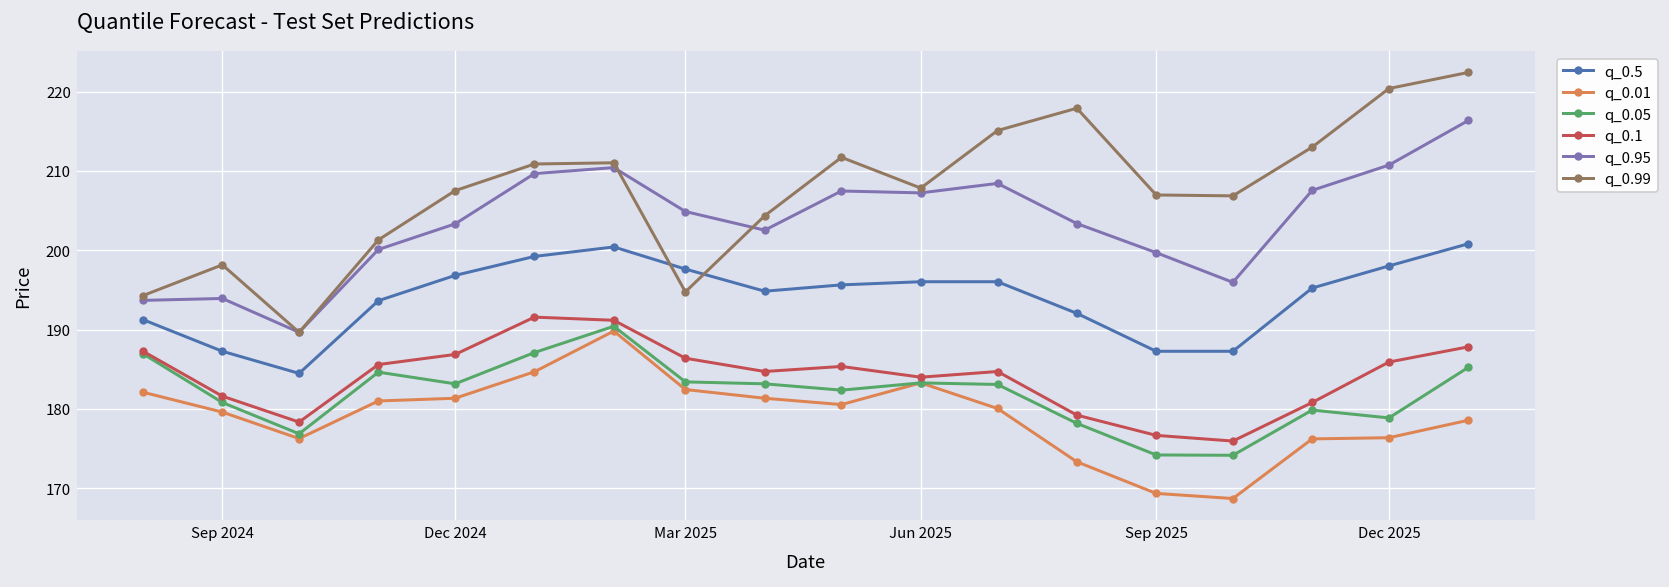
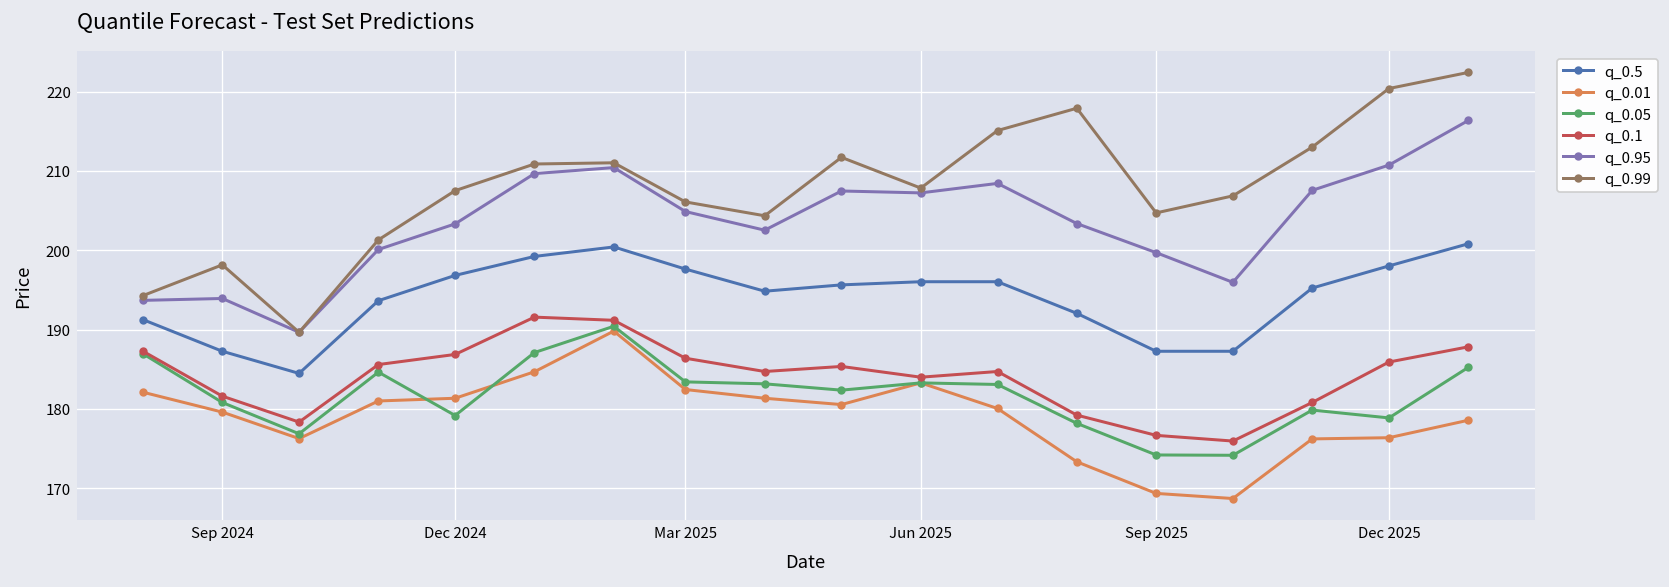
q_0.05, Dec 2024: 183 -> 179
q_0.99, Mar 2025: 195 -> 206
q_0.99, Sep 2025: 207 -> 205
